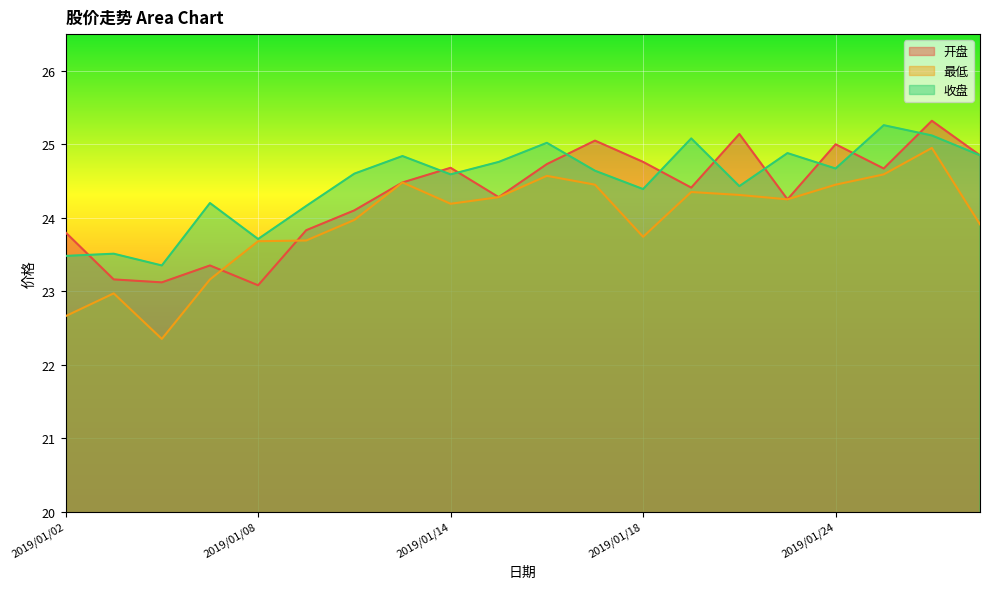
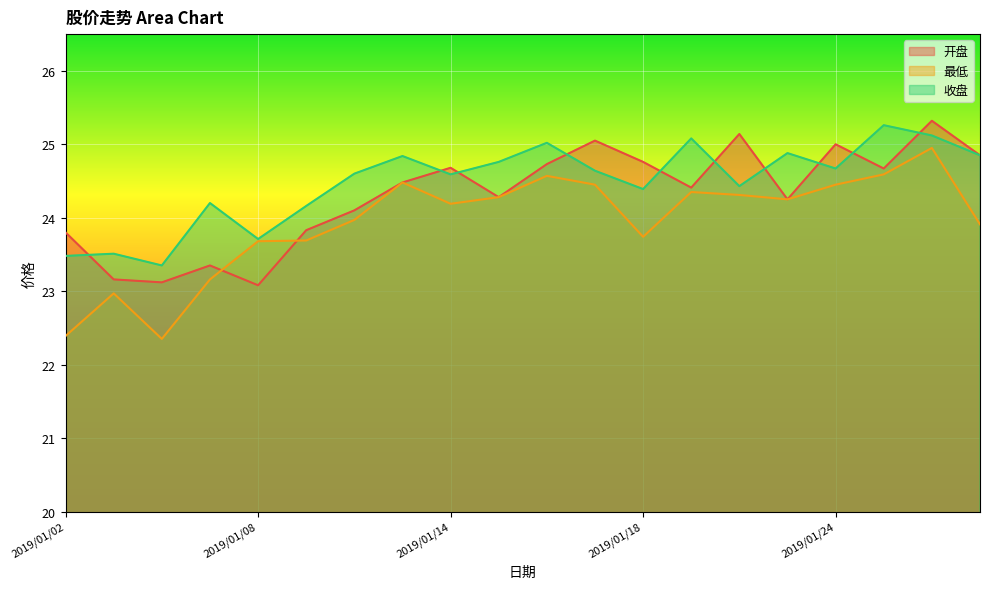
最低, 2019/01/02: 22.7 -> 22.4
